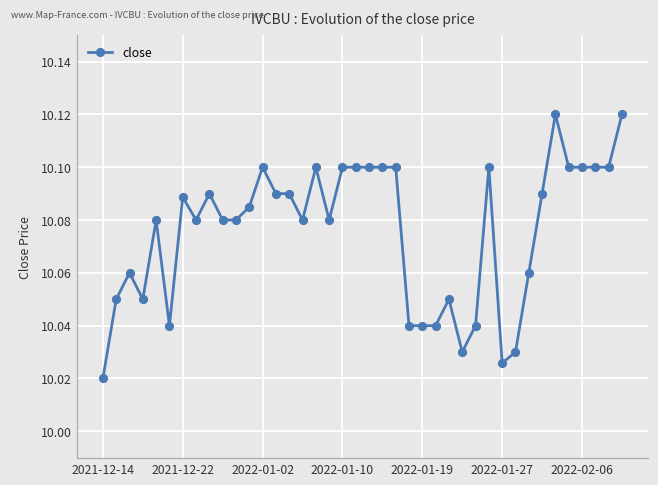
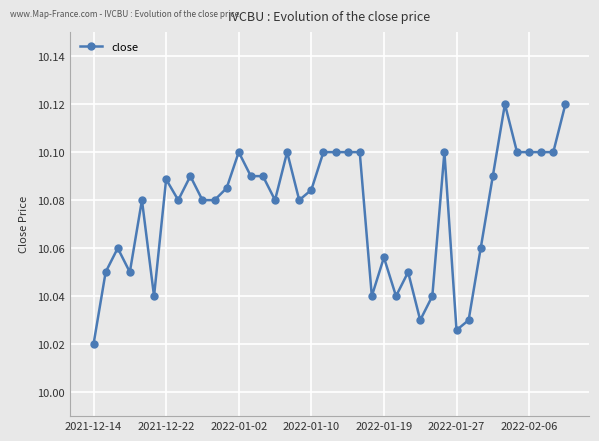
2022-01-10: 10.100 -> 10.084
2022-01-19: 10.040 -> 10.056
